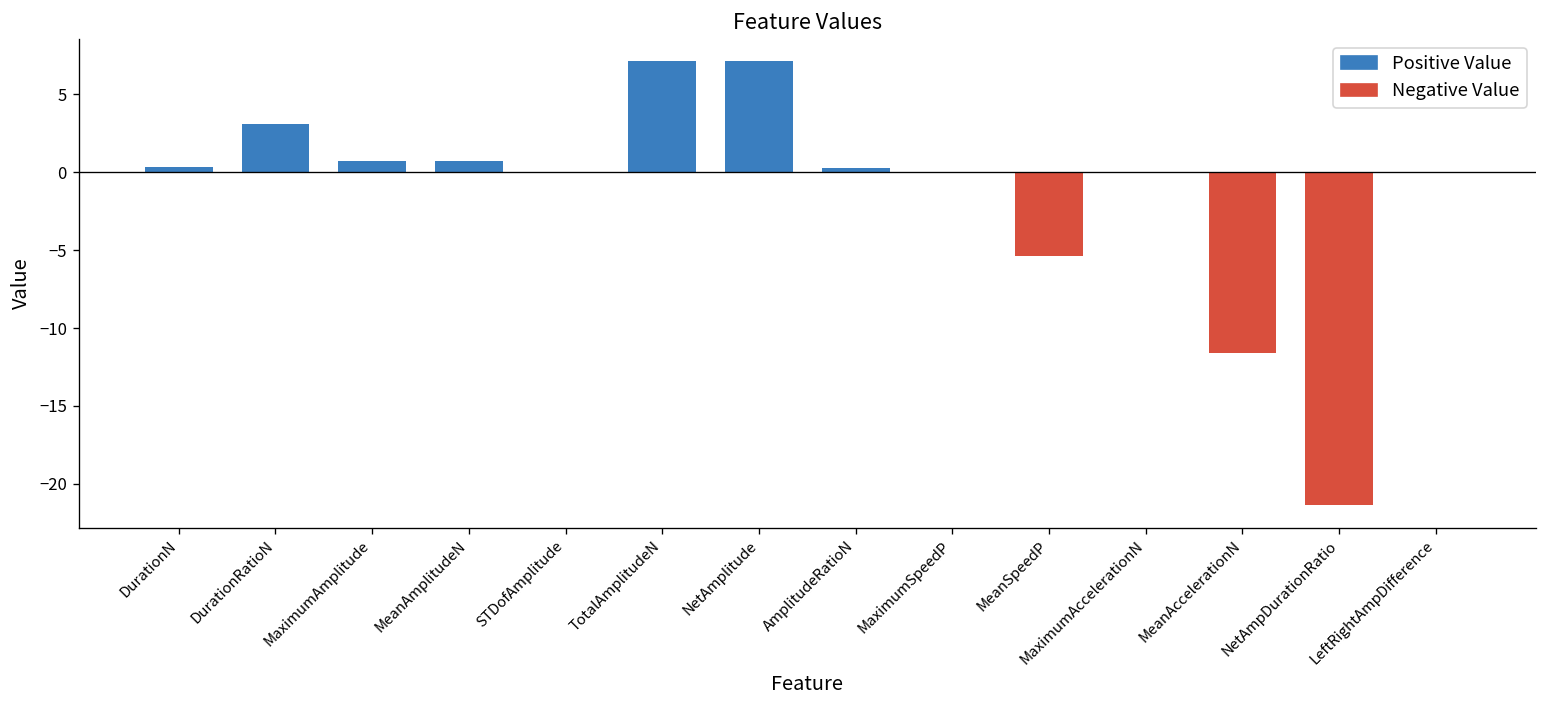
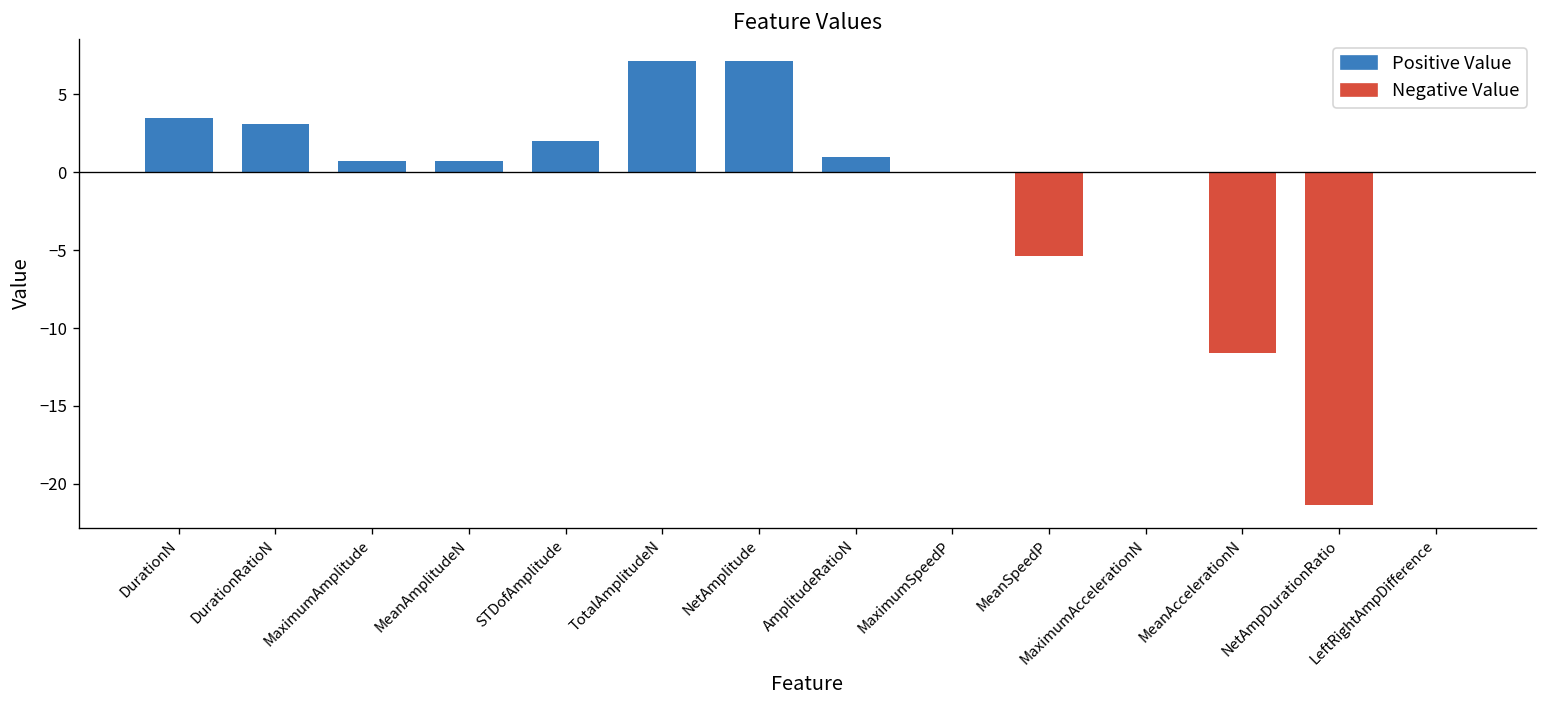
DurationN: 0.3 -> 3.5
STDofAmplitude: 0.0 -> 2.0
AmplitudeRatioN: 0.3 -> 1.0
